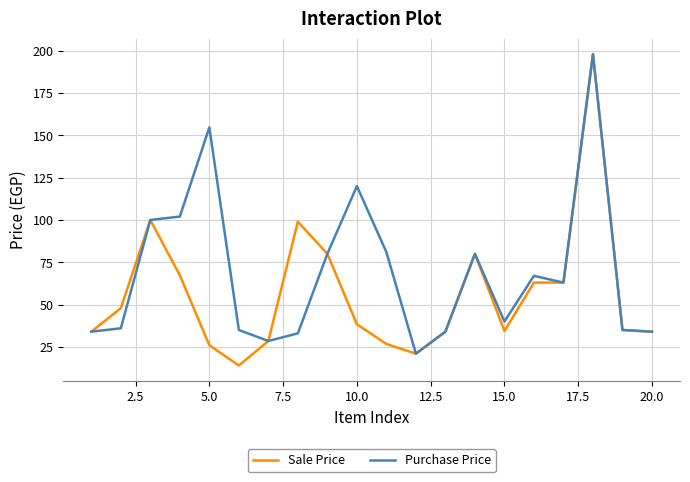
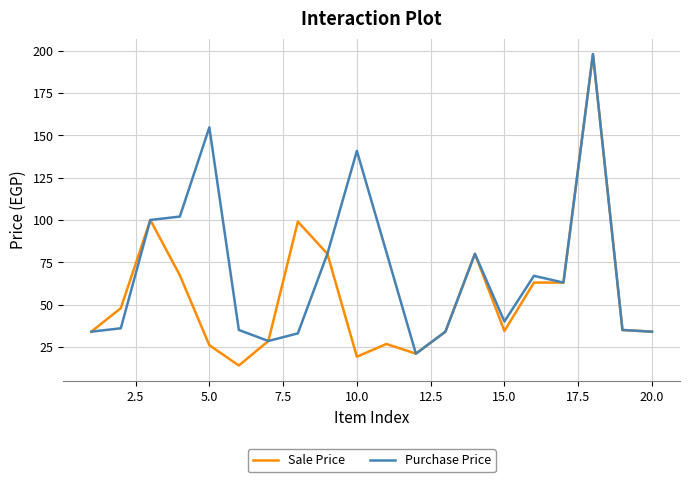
Sale Price, 10.0: 38 -> 19
Purchase Price, 10.0: 120 -> 141
